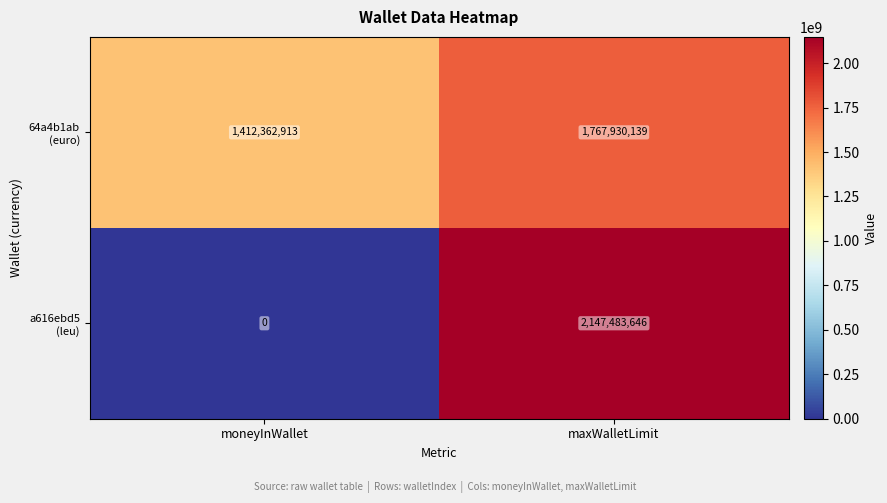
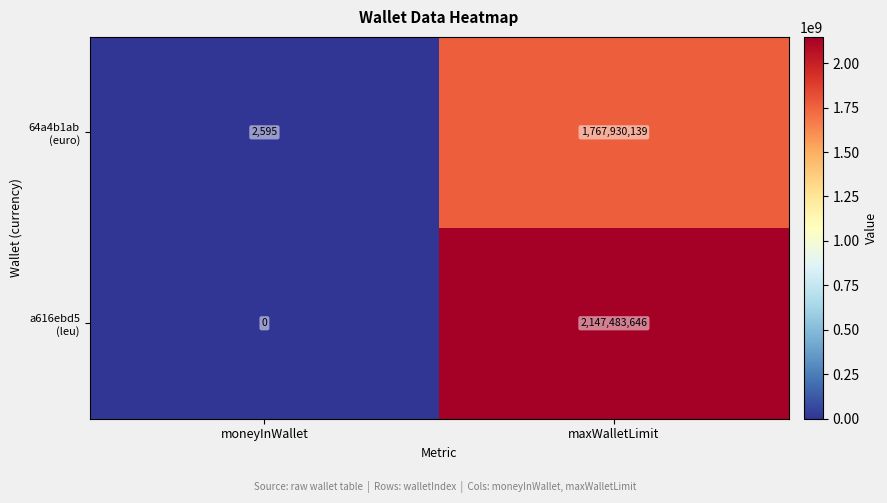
64a4b1ab (euro), moneyInWallet: 1,412,362,913 -> 2,595
